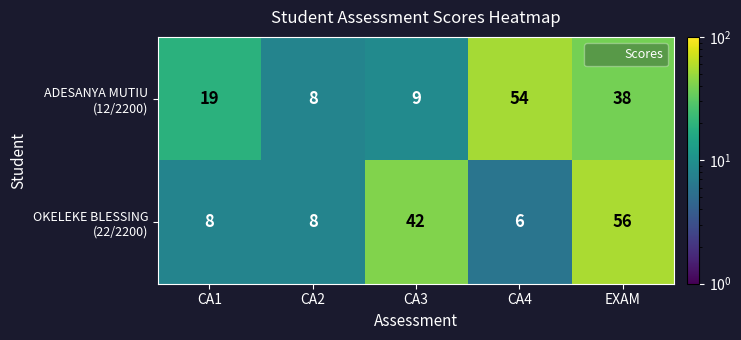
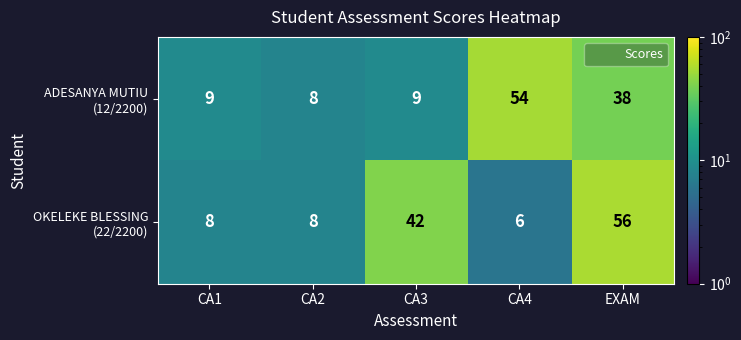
ADESANYA MUTIU (12/2200), CA1: 19 -> 9
